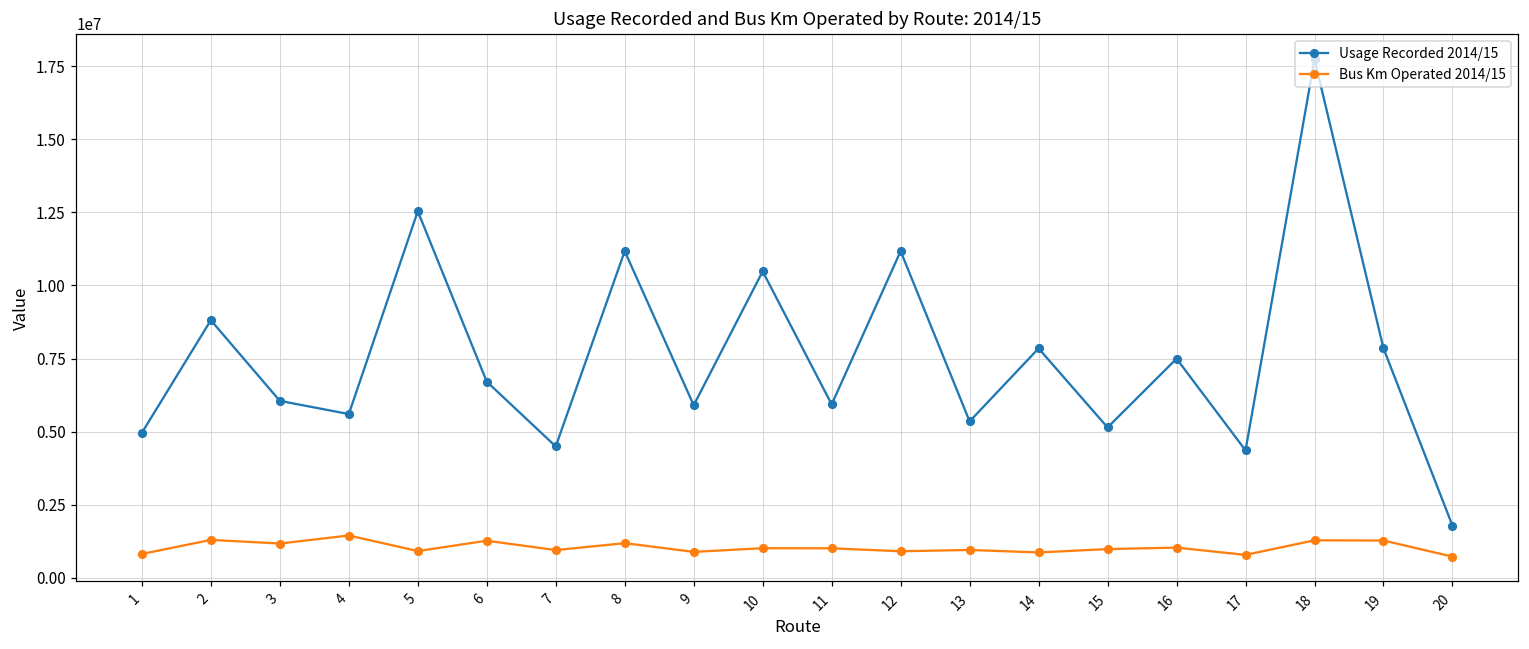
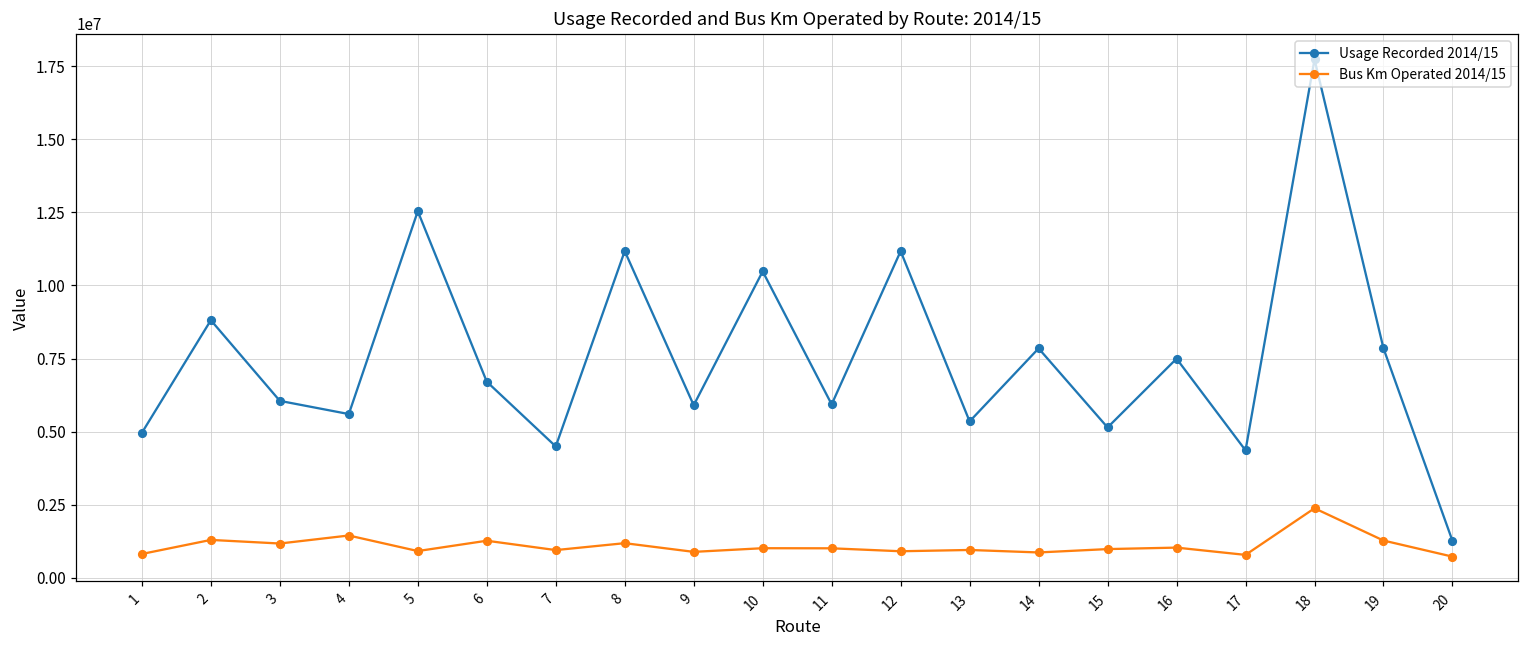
Bus Km Operated 2014/15, 18: 1300000 -> 2400000
Usage Recorded 2014/15, 20: 1800000 -> 1300000
